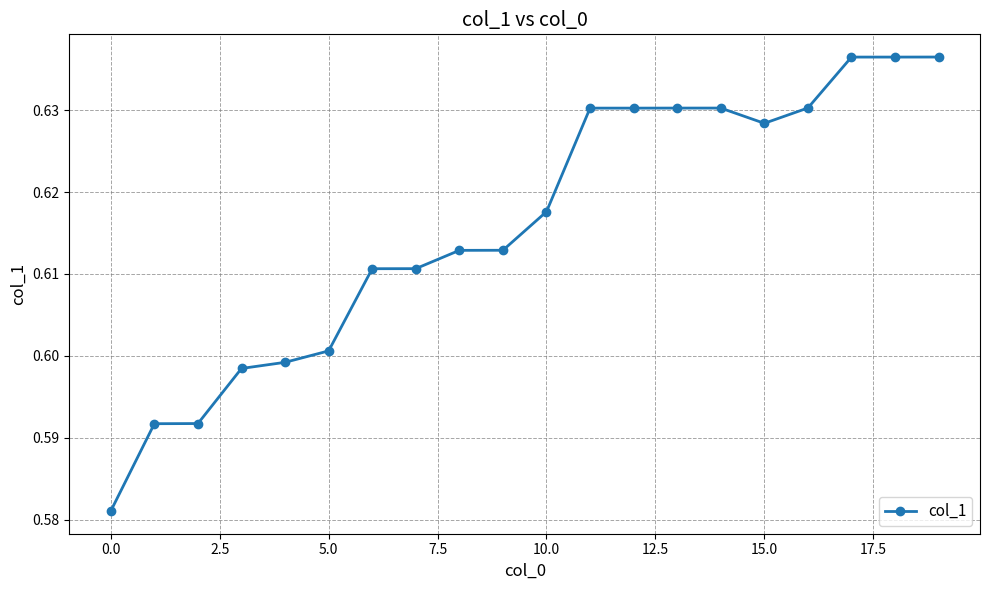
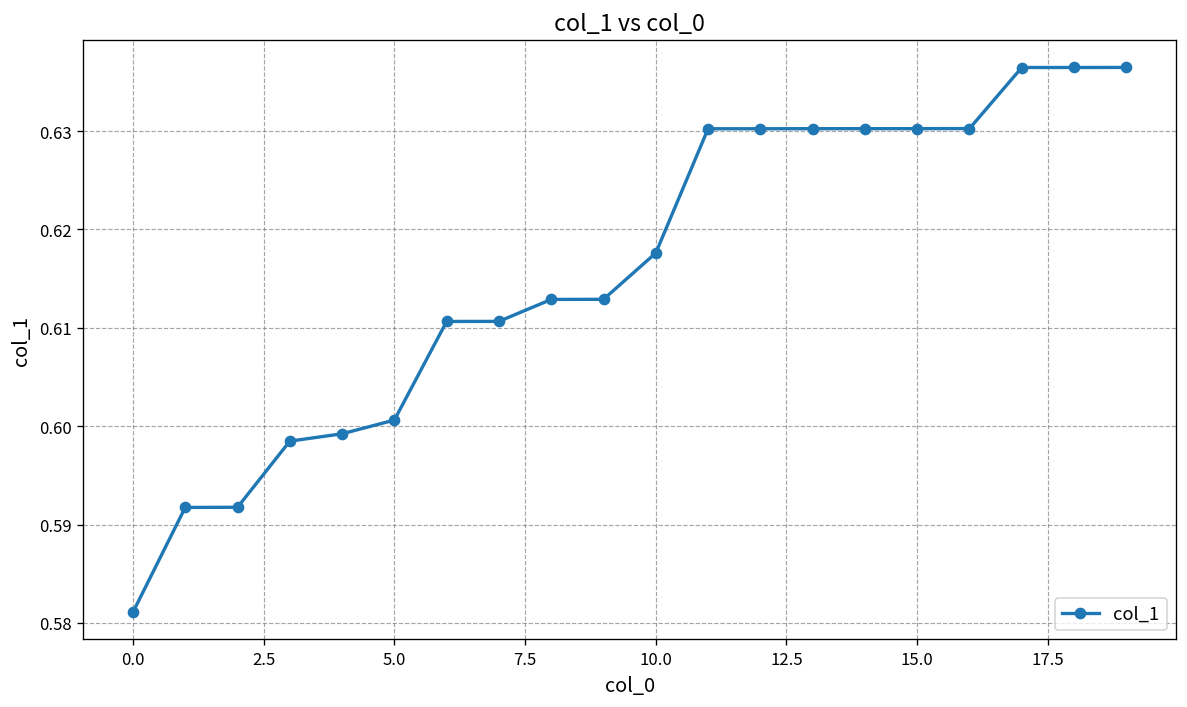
15.0: 0.628 -> 0.630
